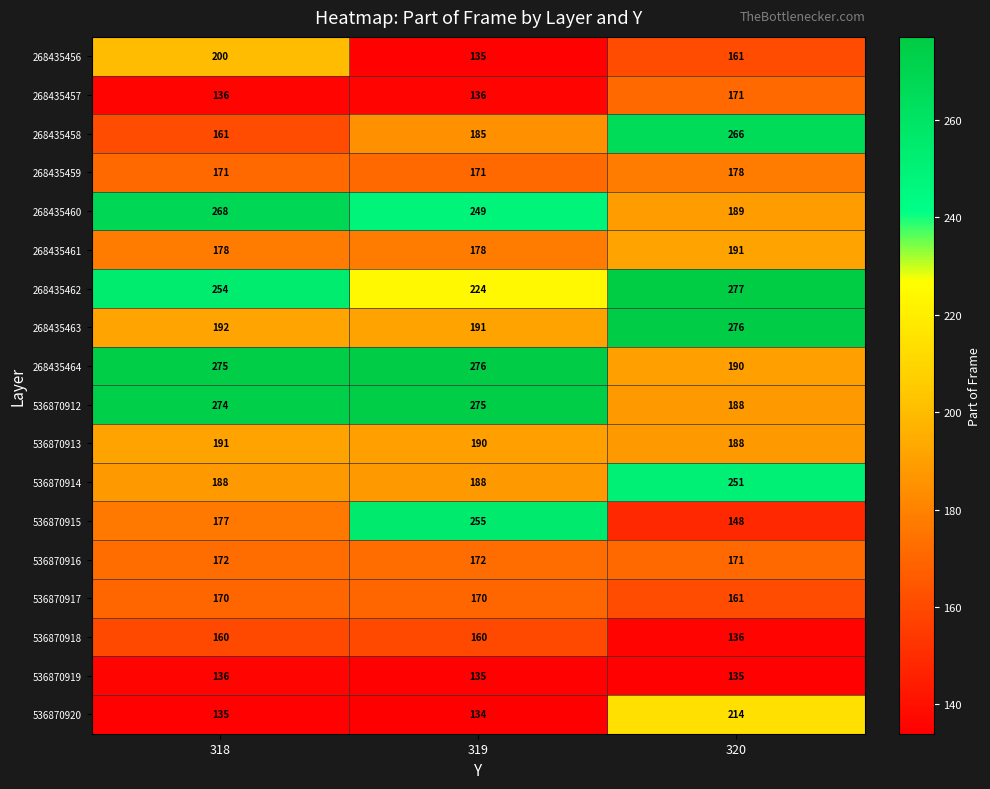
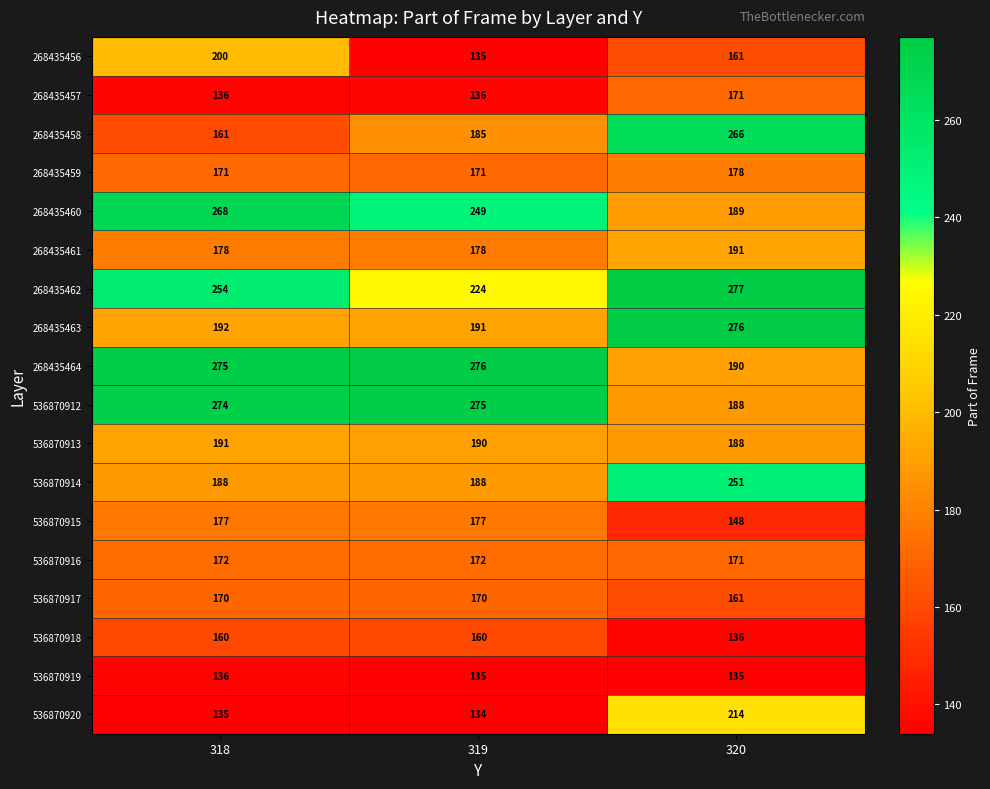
536870915, 319: 255 -> 177
